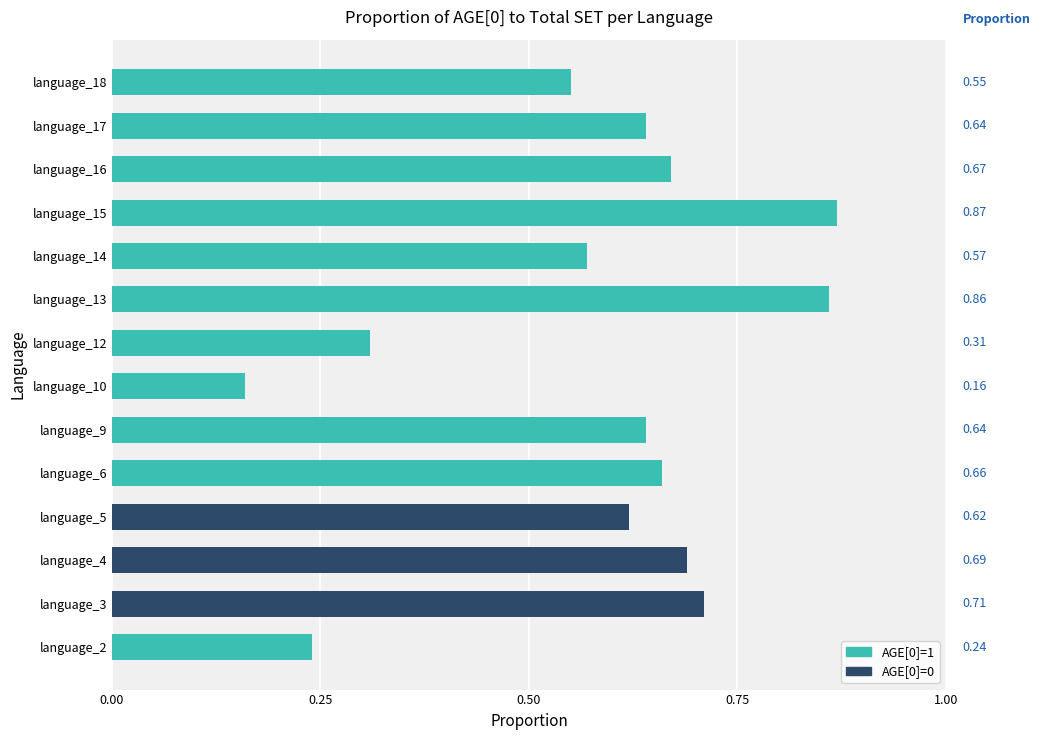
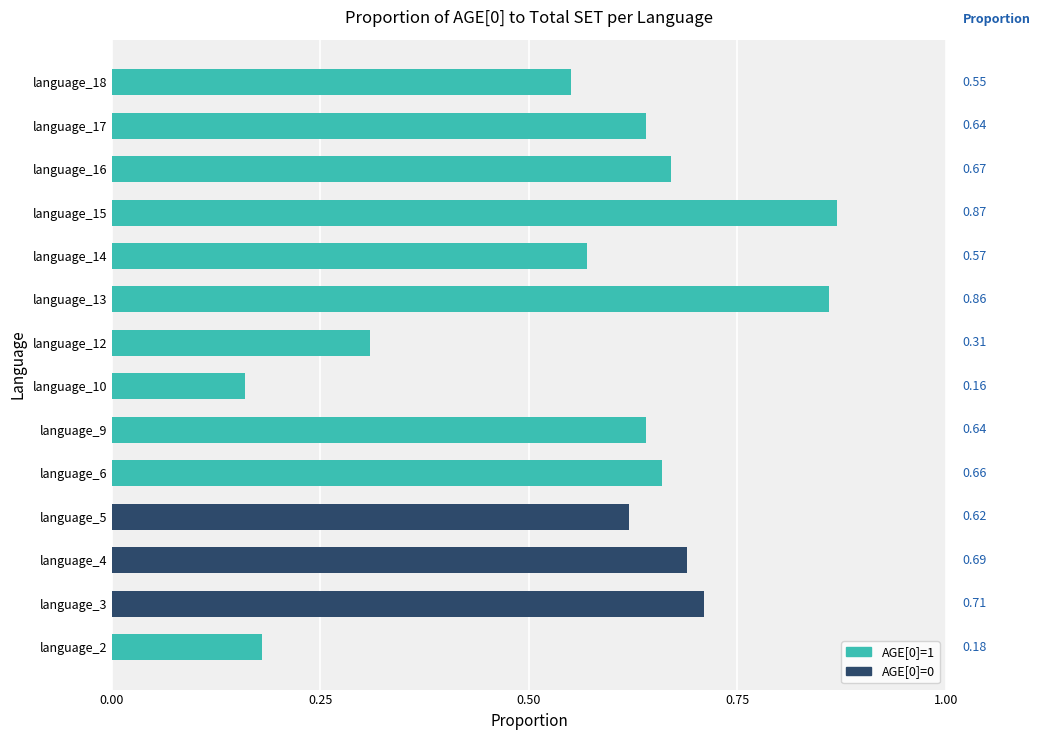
language_2: 0.24 -> 0.18
